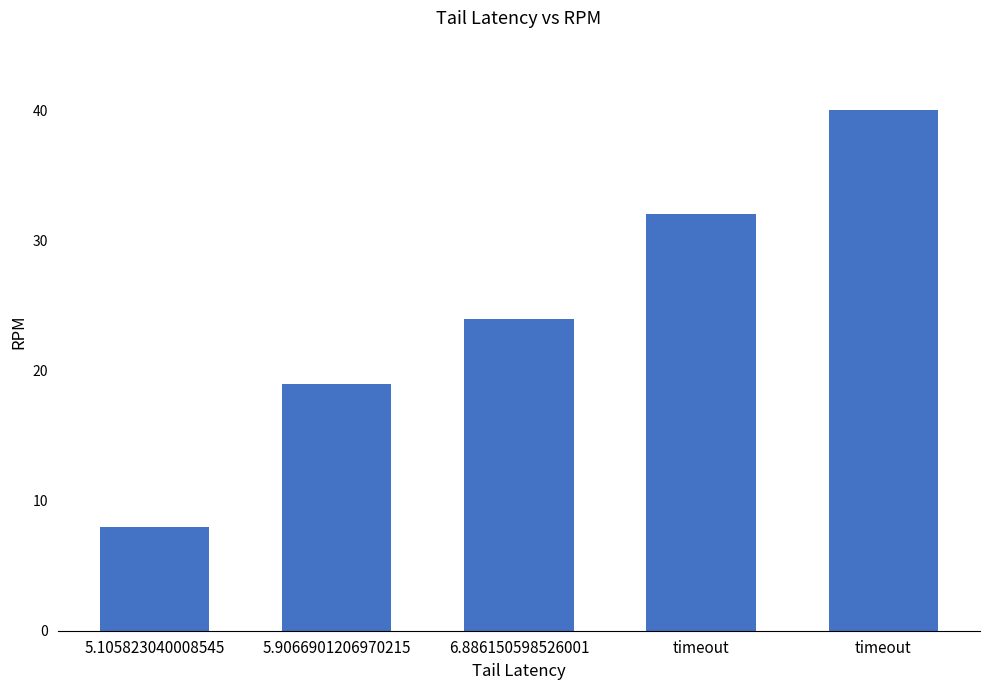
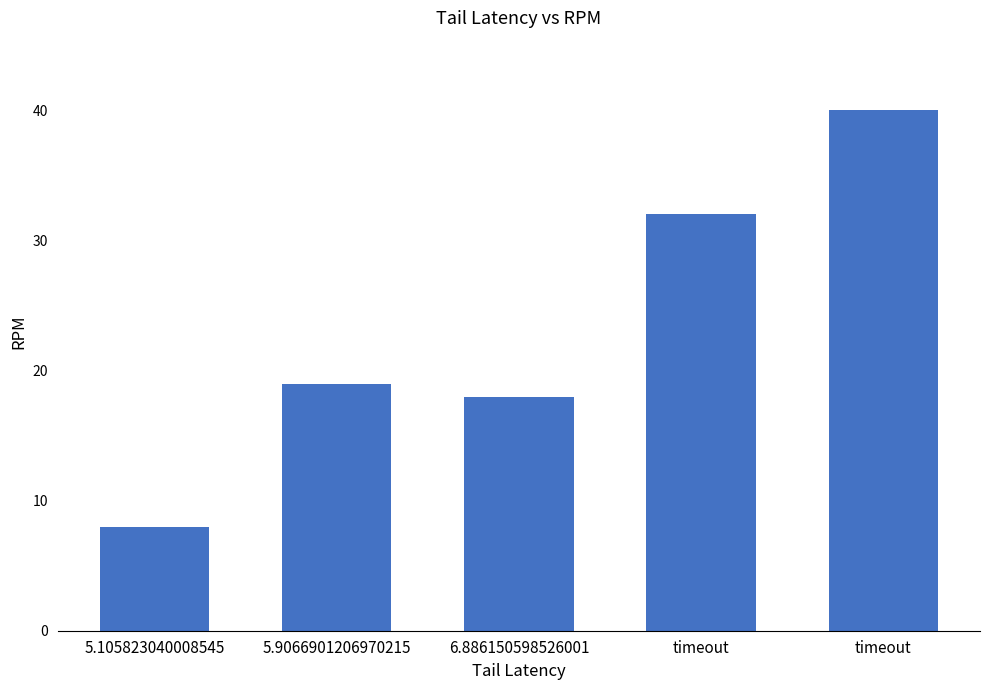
6.886150598526001: 24 -> 18
